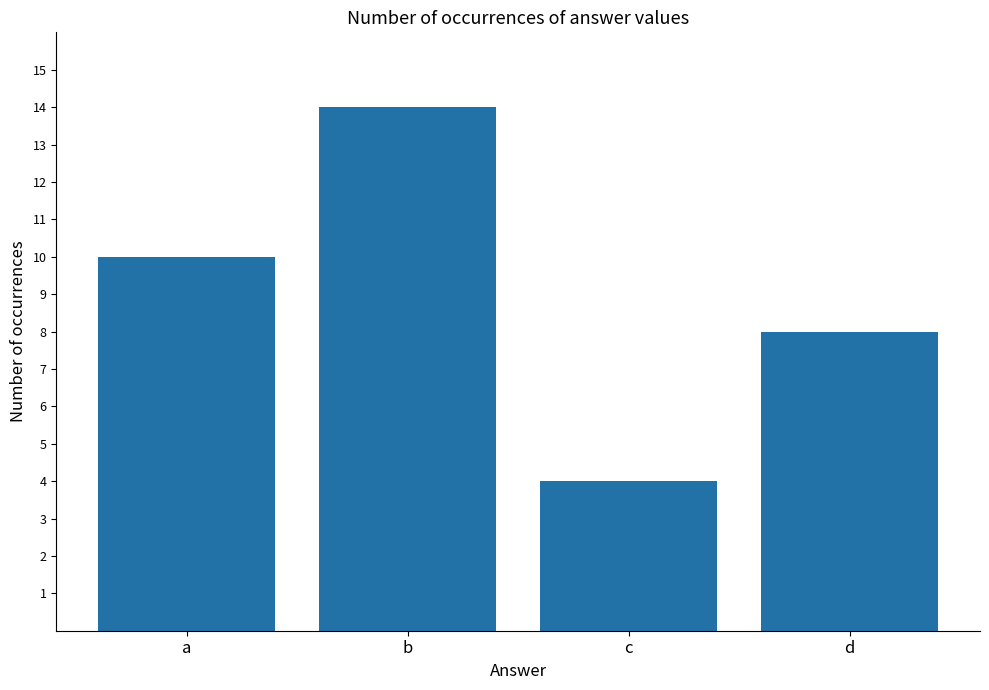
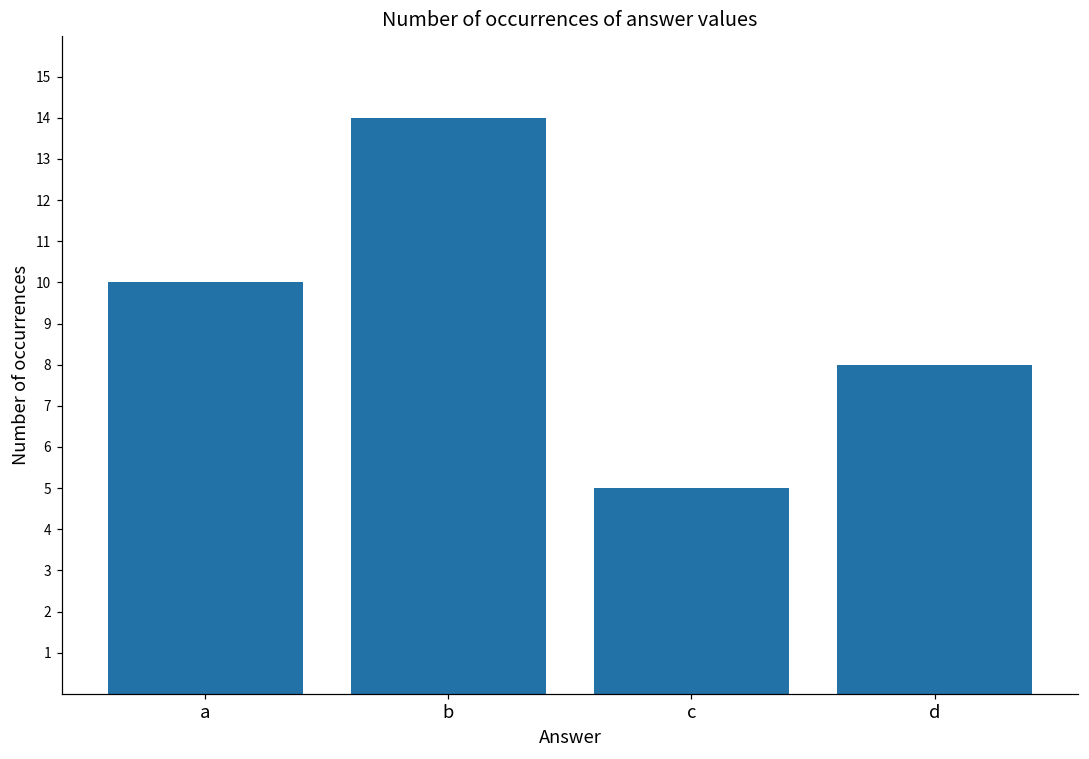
c: 4 -> 5
